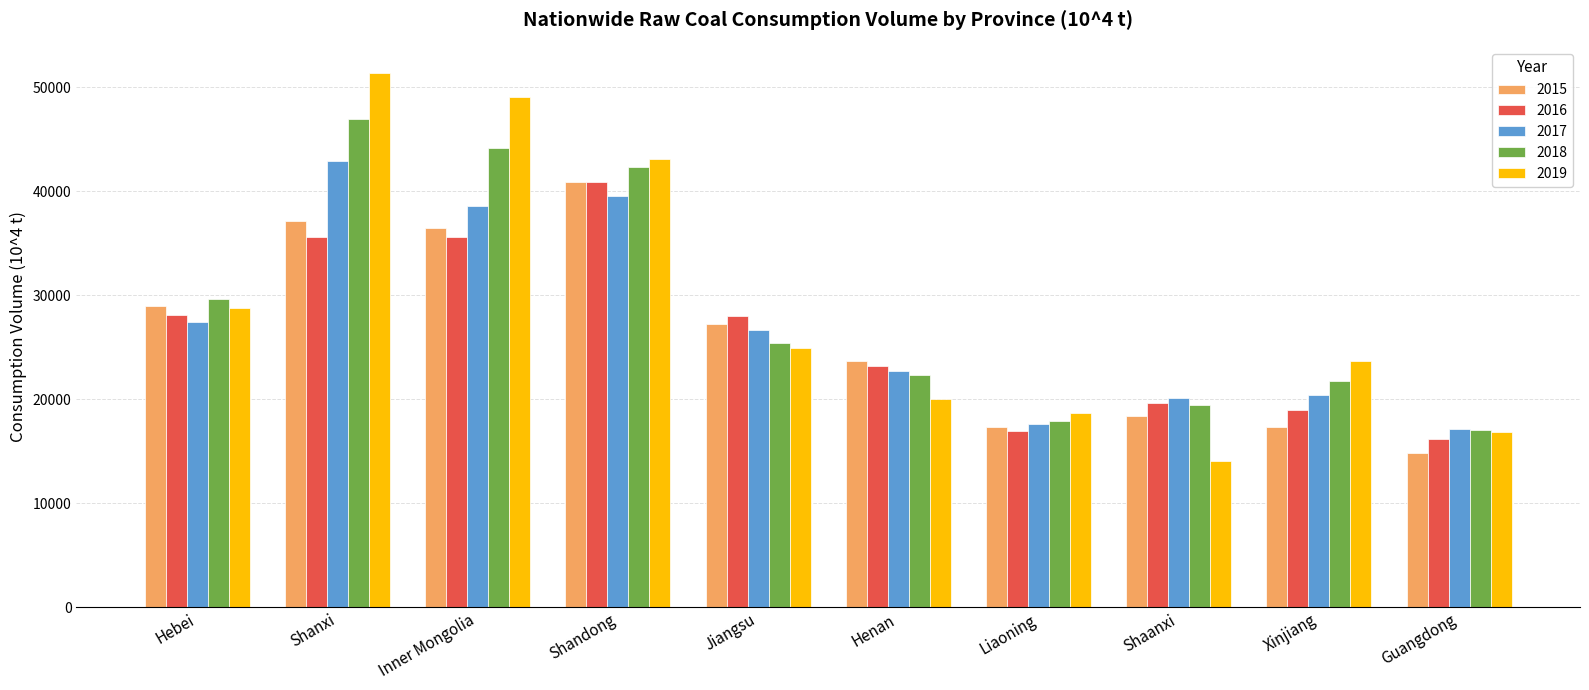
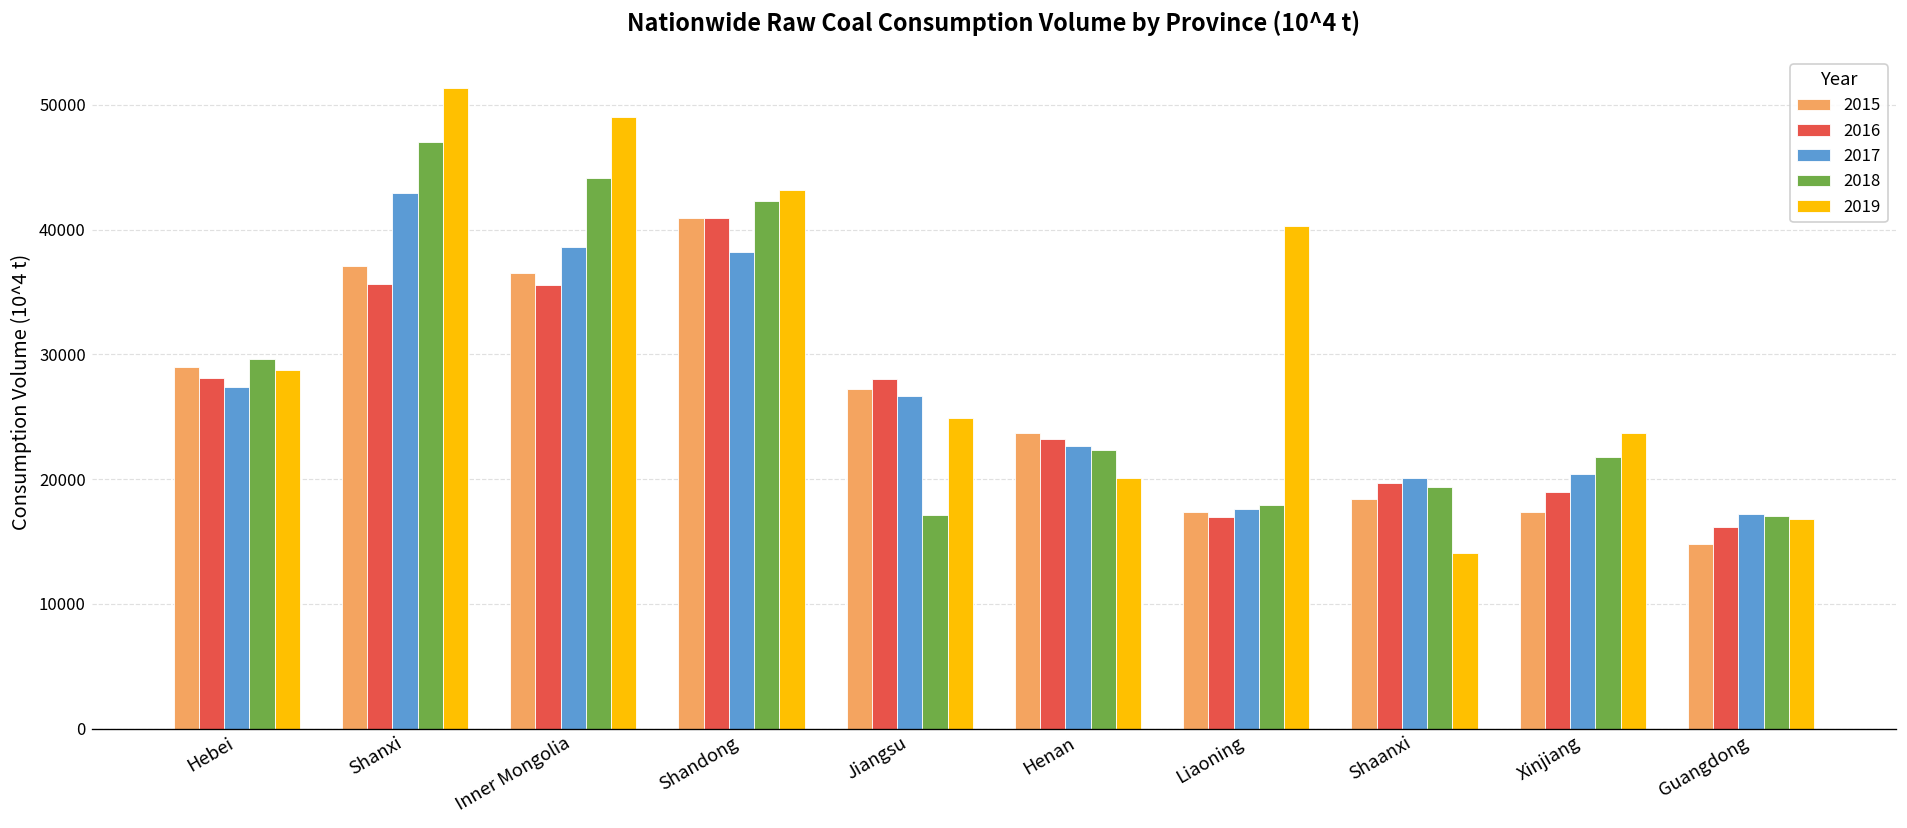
2017, Shandong: 39500 -> 38200
2018, Jiangsu: 25400 -> 17100
2019, Liaoning: 18700 -> 40300
